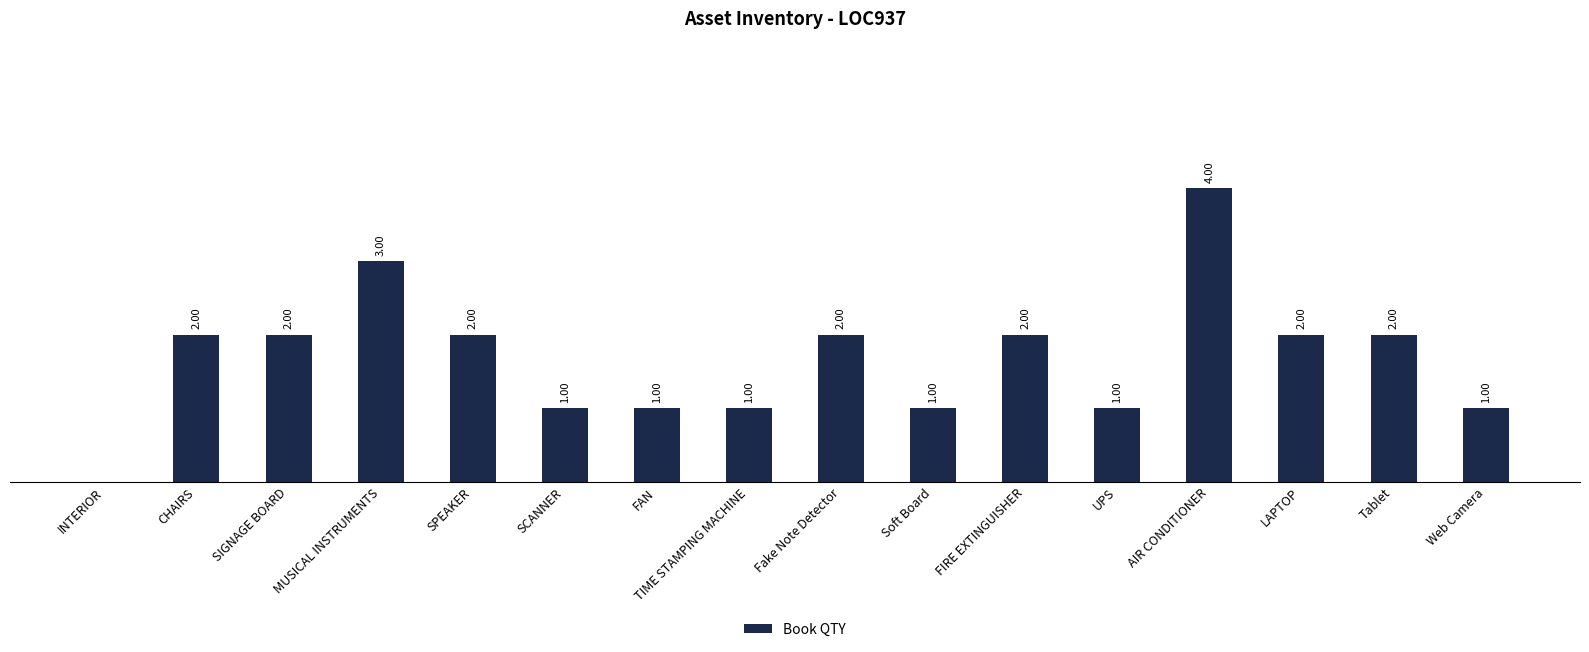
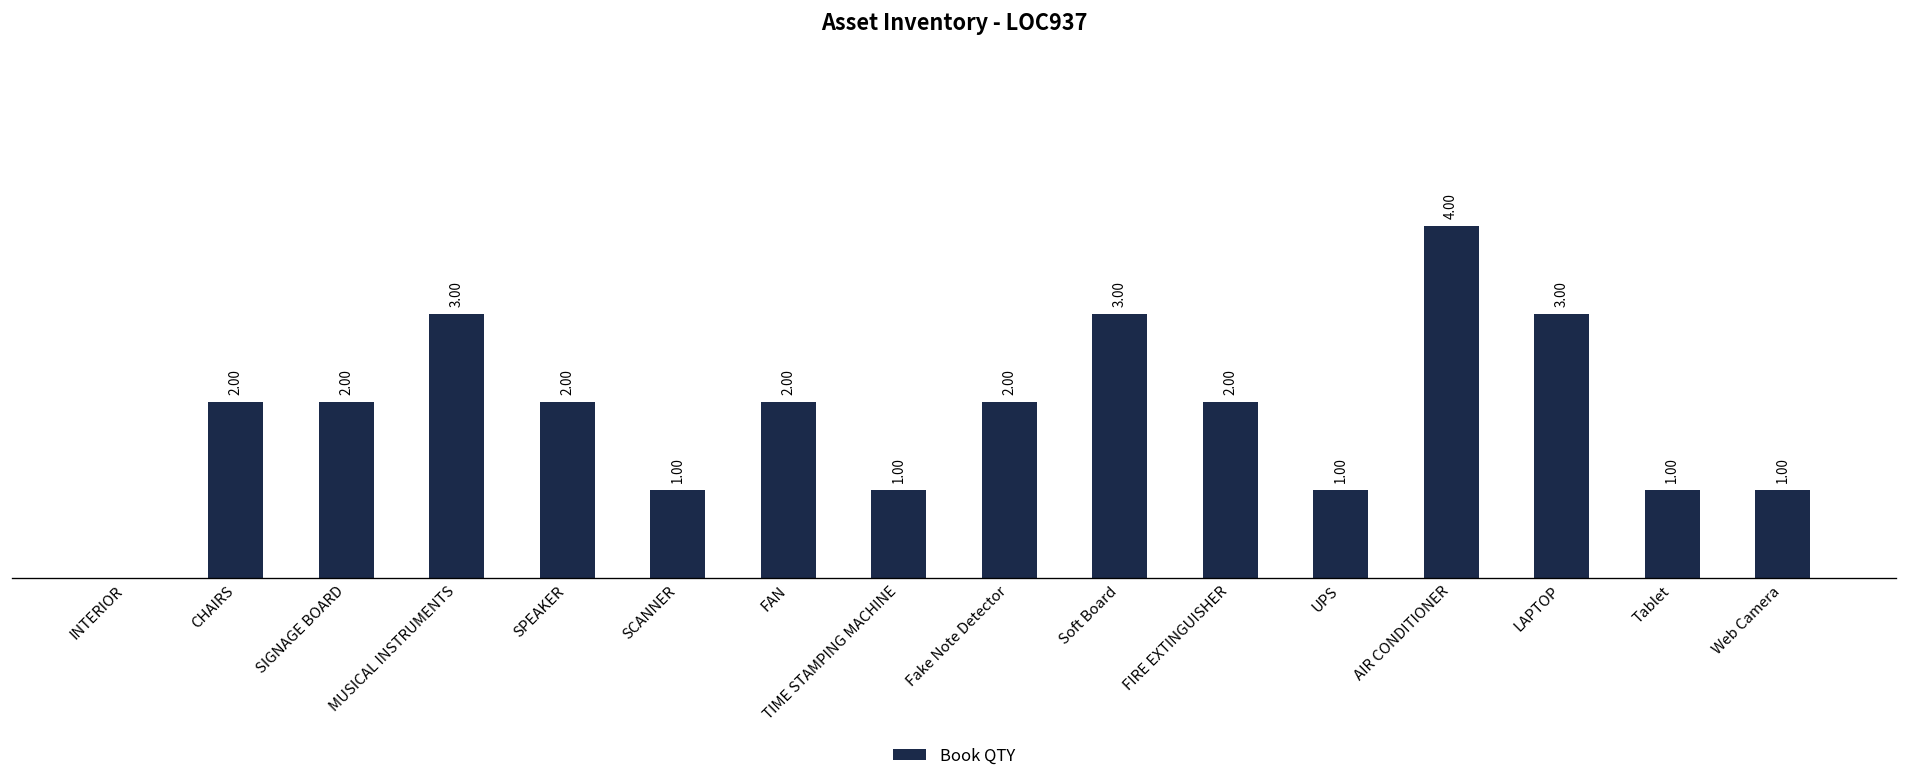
FAN: 1.00 -> 2.00
Soft Board: 1.00 -> 3.00
LAPTOP: 2.00 -> 3.00
Tablet: 2.00 -> 1.00
